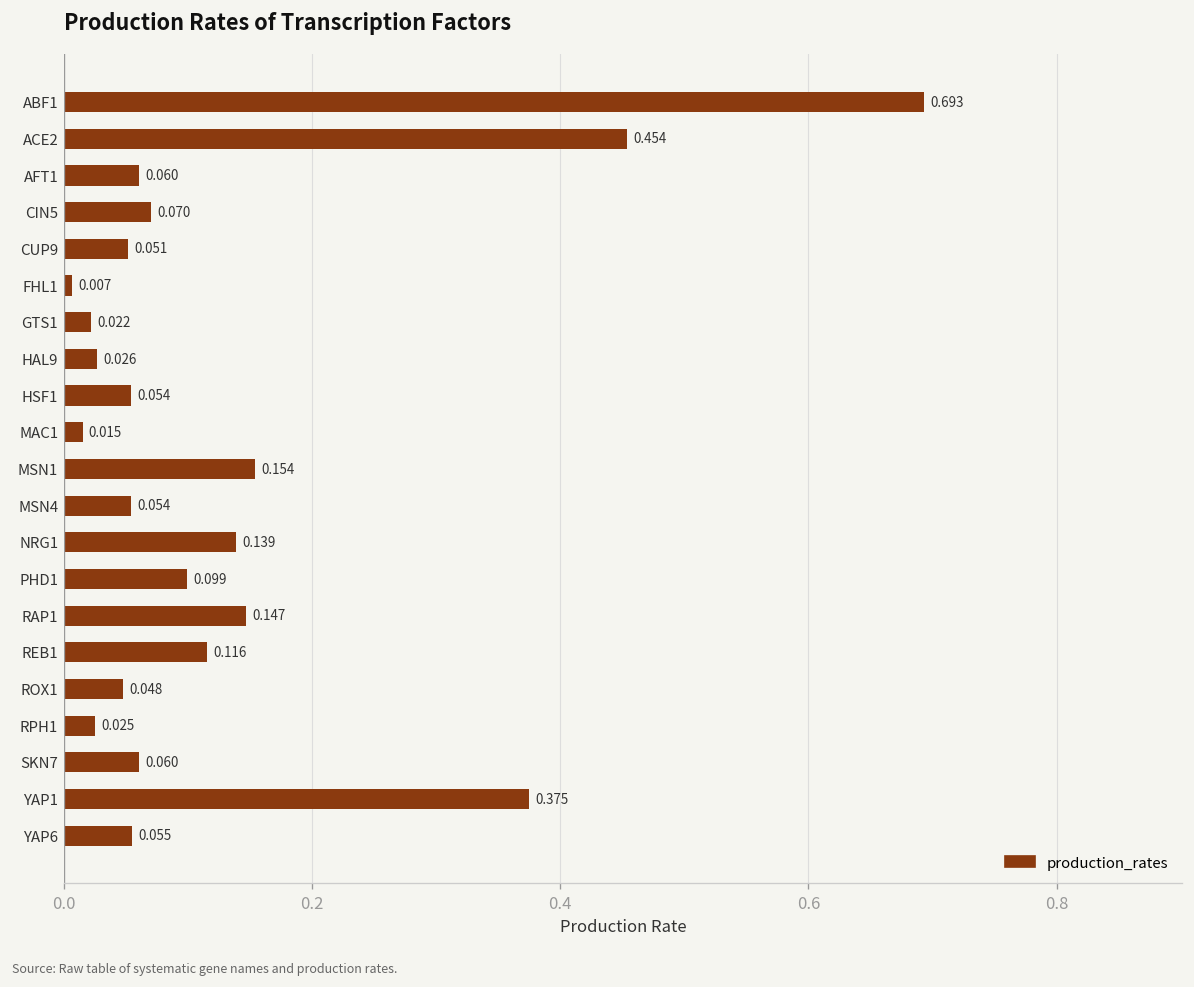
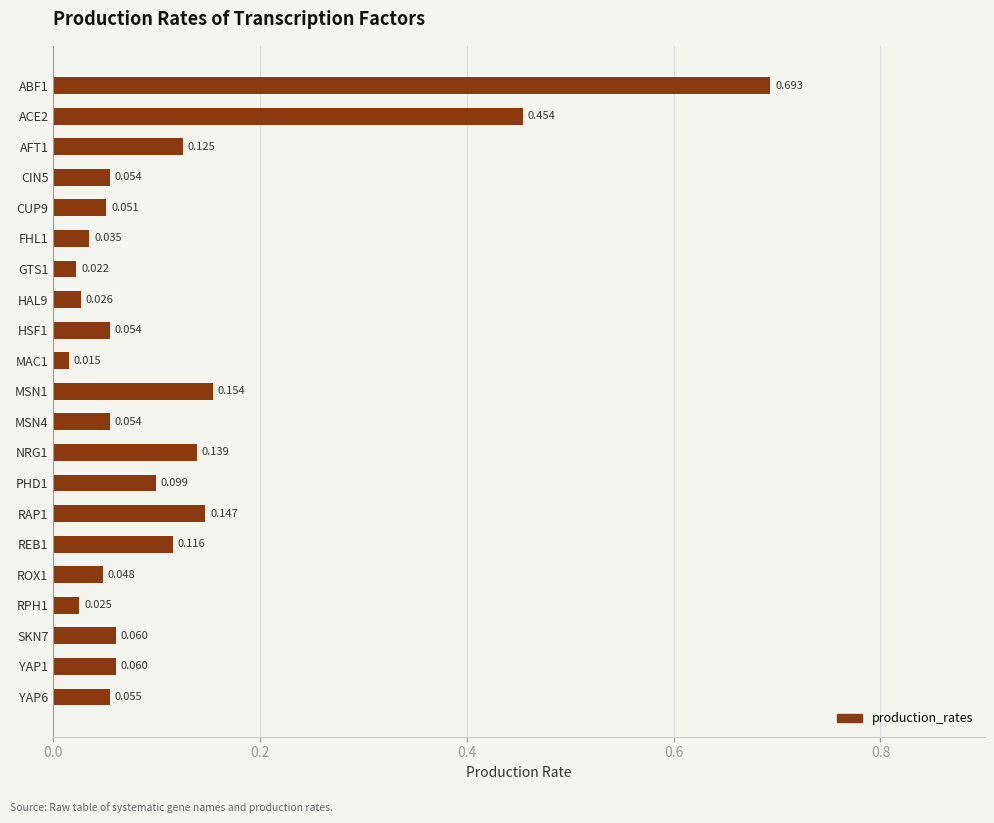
AFT1: 0.060 -> 0.125
CIN5: 0.070 -> 0.054
FHL1: 0.007 -> 0.035
YAP1: 0.375 -> 0.060
